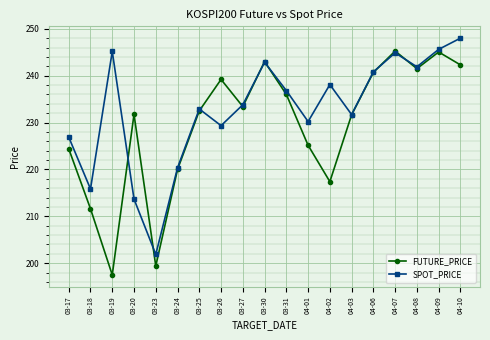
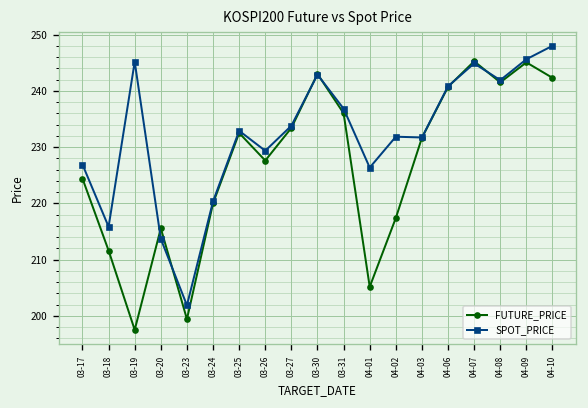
FUTURE_PRICE, 03-20: 232 -> 216
FUTURE_PRICE, 03-26: 239 -> 228
FUTURE_PRICE, 04-01: 225 -> 205
SPOT_PRICE, 04-01: 230 -> 226
SPOT_PRICE, 04-02: 238 -> 232
